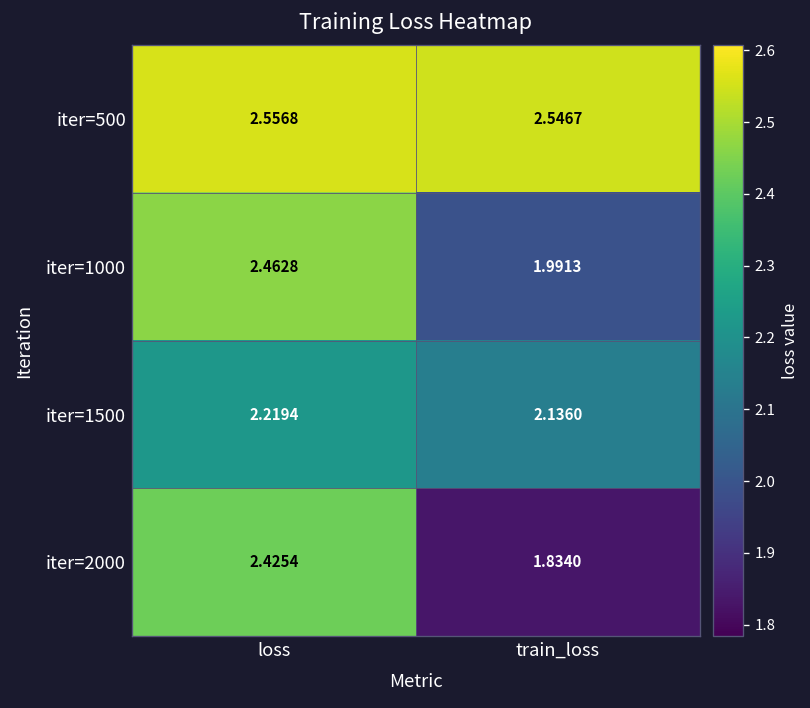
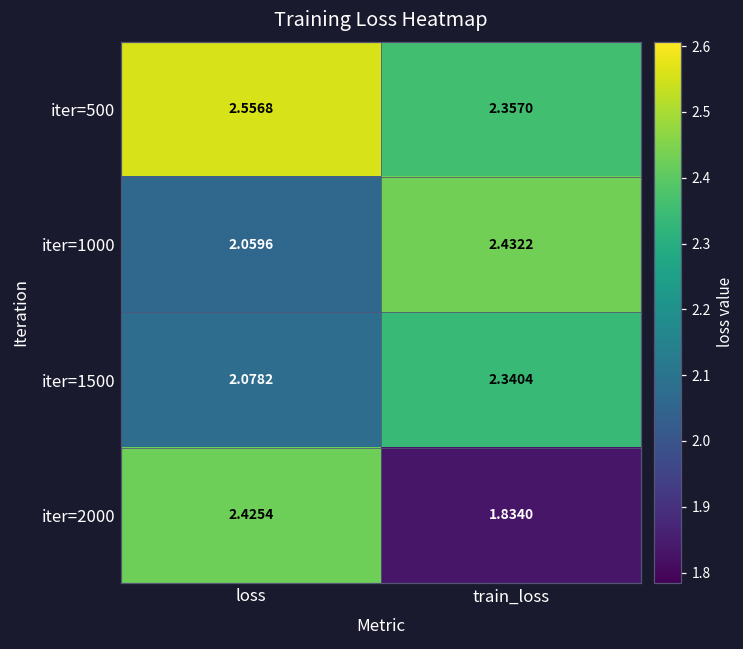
iter=500, train_loss: 2.5467 -> 2.3570
iter=1000, loss: 2.4628 -> 2.0596
iter=1000, train_loss: 1.9913 -> 2.4322
iter=1500, loss: 2.2194 -> 2.0782
iter=1500, train_loss: 2.1360 -> 2.3404
